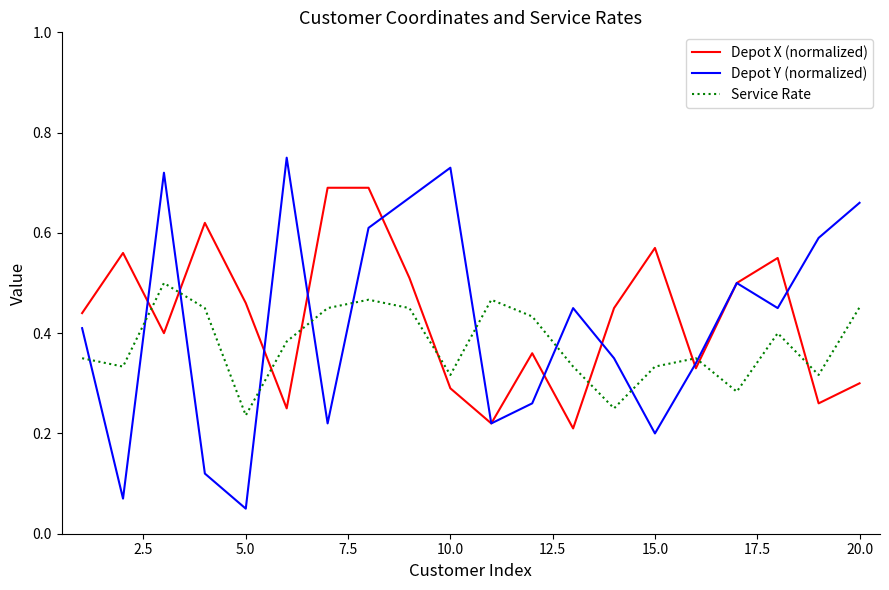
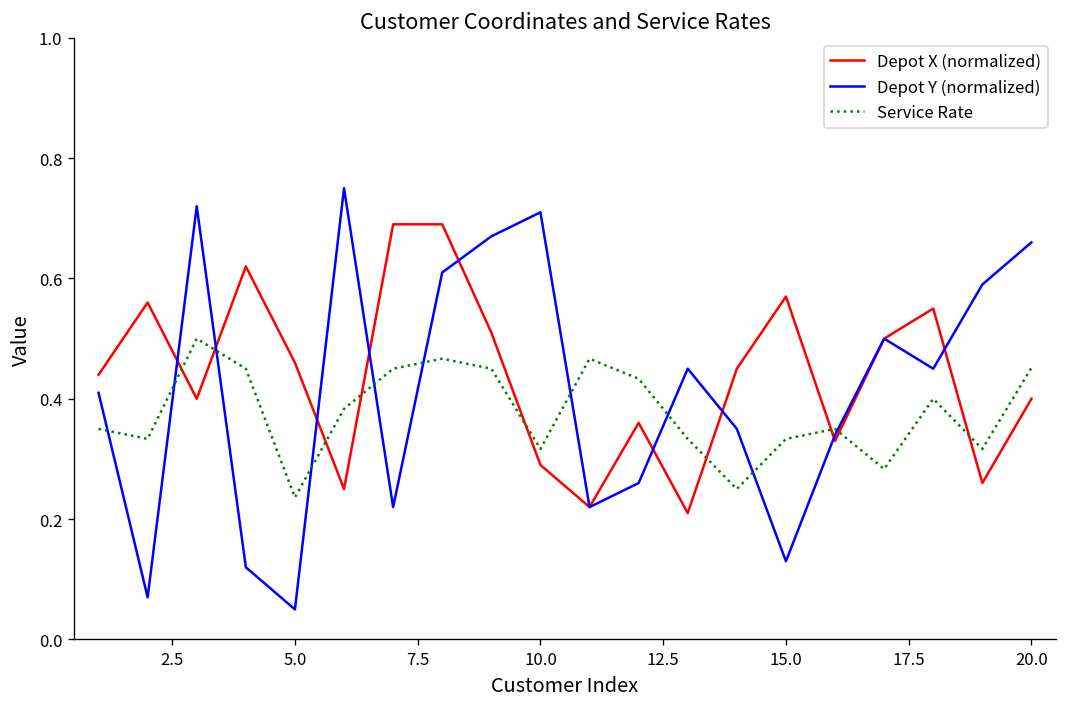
Depot Y (normalized), 10.0: 0.73 -> 0.71
Depot Y (normalized), 15.0: 0.20 -> 0.13
Depot X (normalized), 20.0: 0.30 -> 0.40
